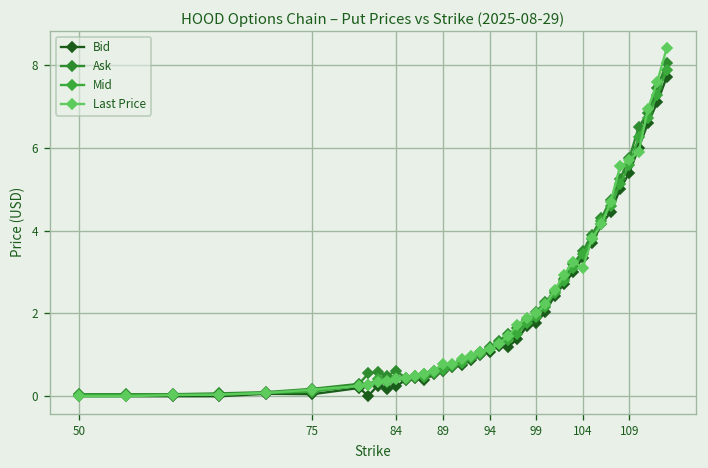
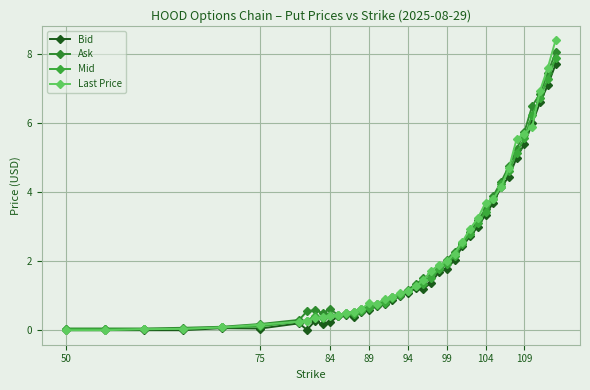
Last Price, 104: 3.1 -> 3.7
